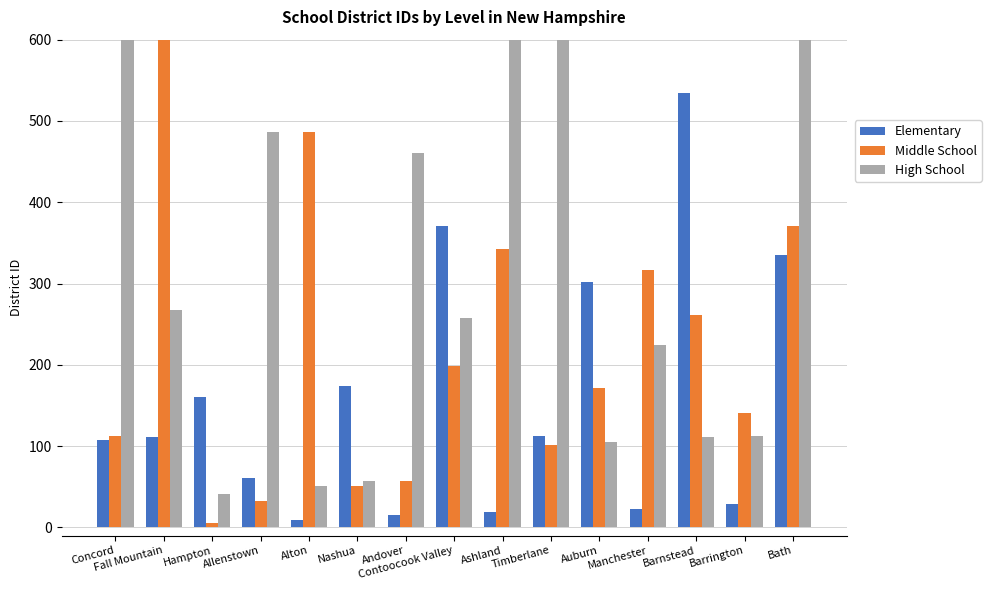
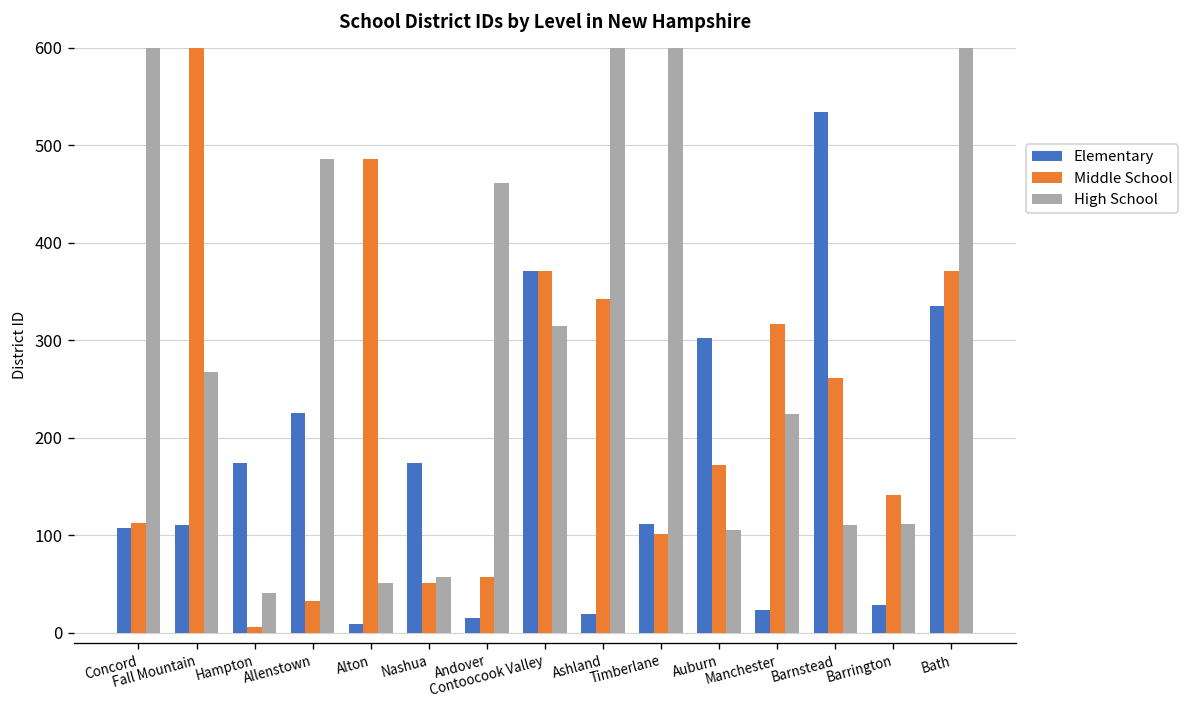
Elementary, Hampton: 160 -> 170
Elementary, Allenstown: 60 -> 230
Middle School, Contoocook Valley: 200 -> 370
High School, Contoocook Valley: 260 -> 320
